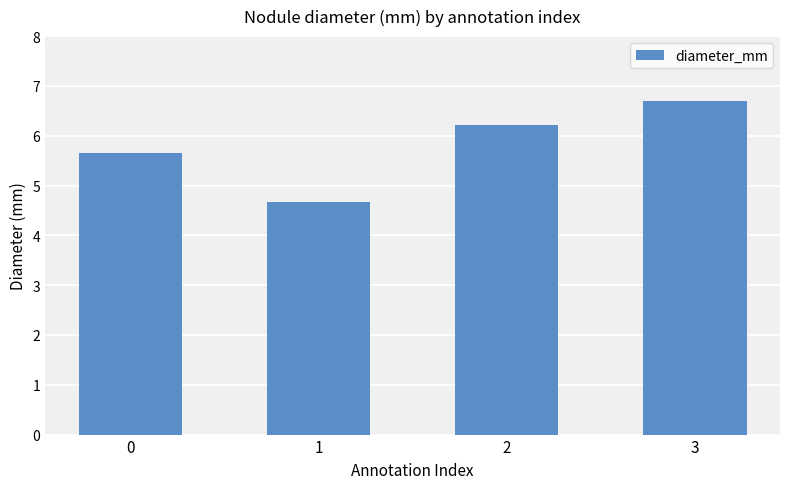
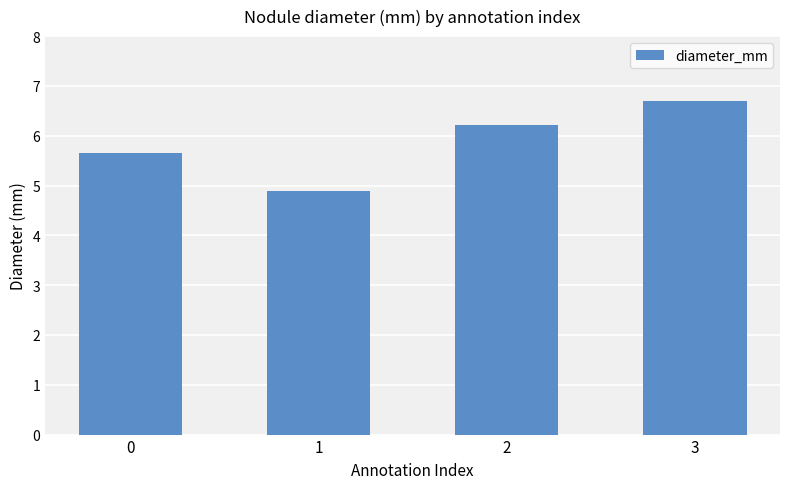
1: 4.7 -> 4.9
